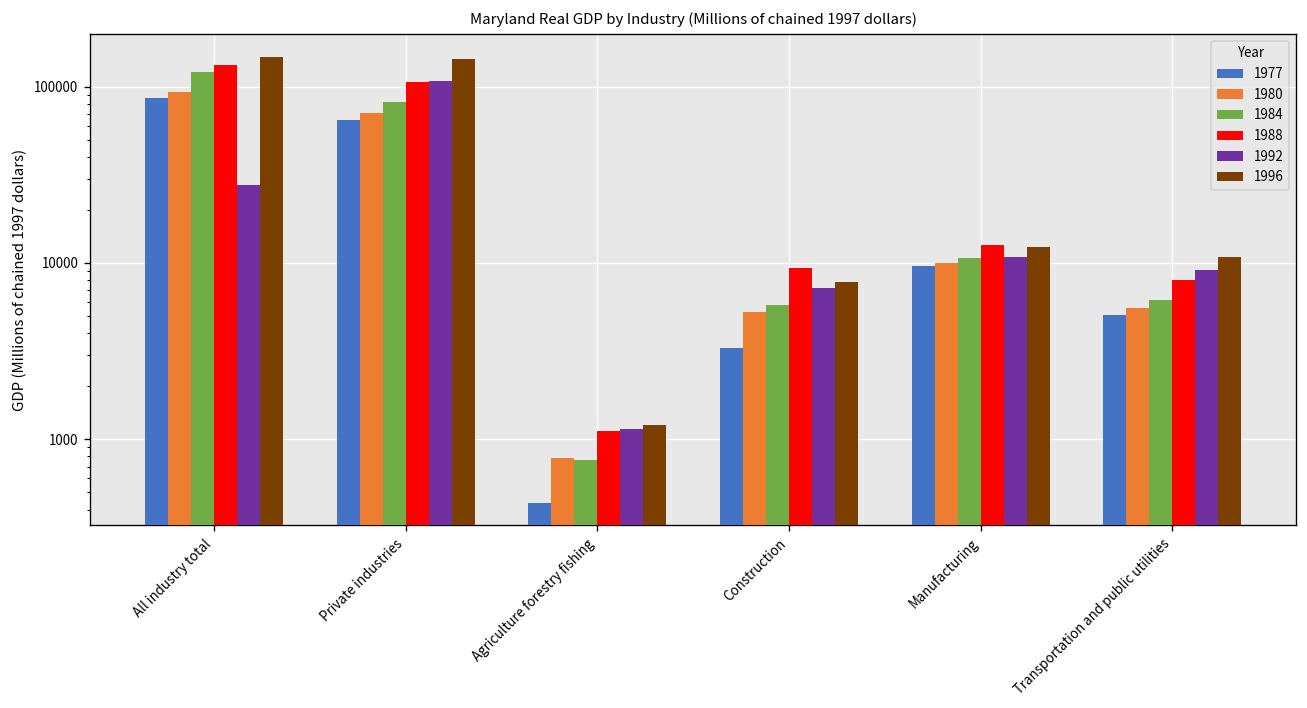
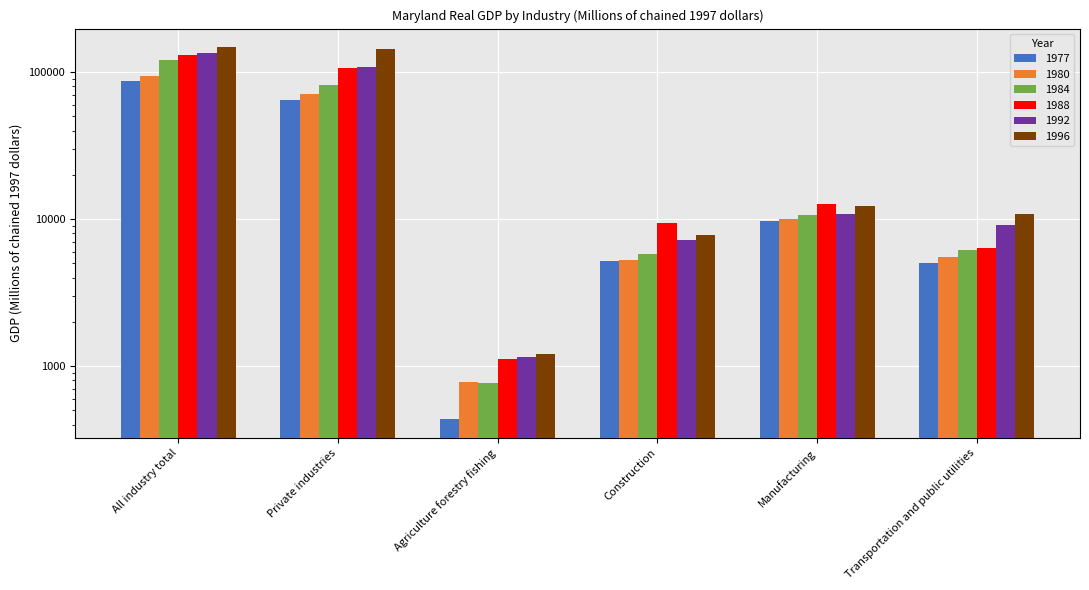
1992, All industry total: 28000 -> 130000
1977, Construction: 3300 -> 5200
1988, Transportation and public utilities: 8000 -> 6400
